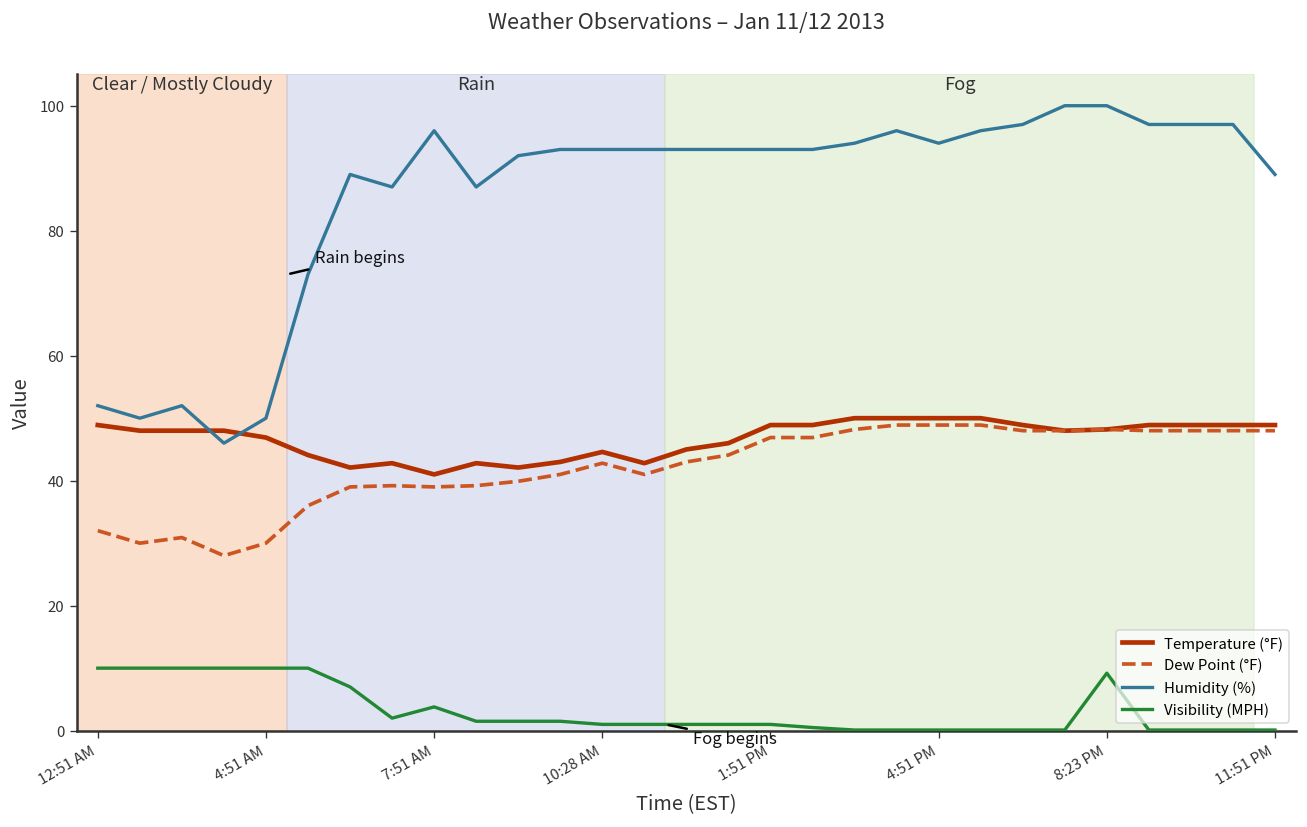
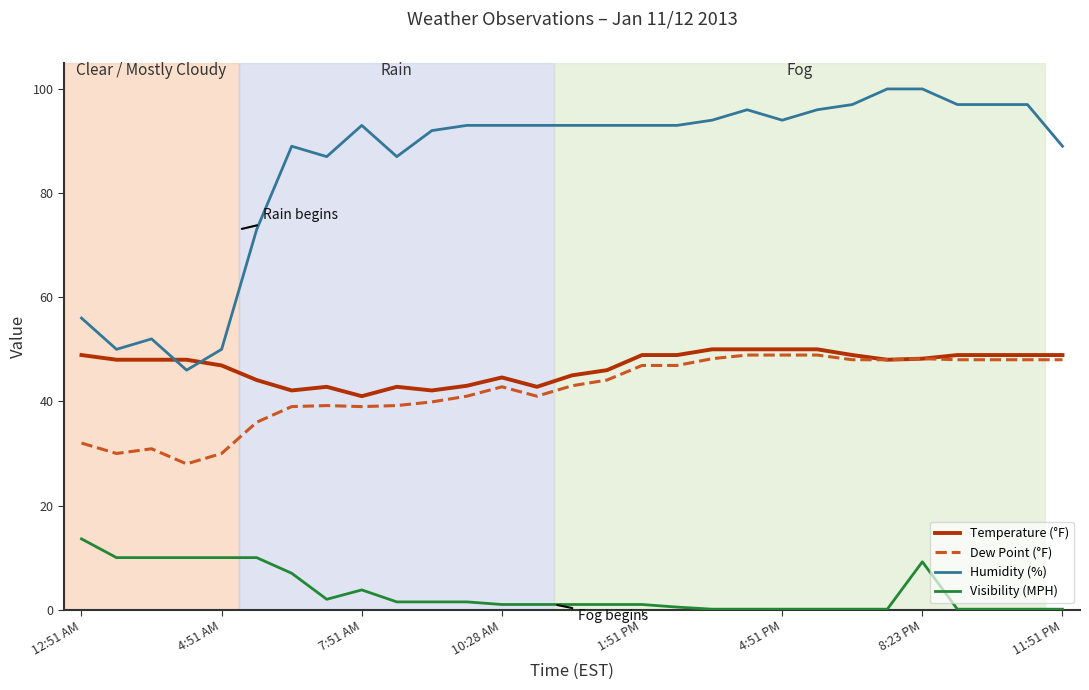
Humidity (%), 12:51 AM: 52 -> 56
Visibility (MPH), 12:51 AM: 10 -> 14
Humidity (%), 7:51 AM: 96 -> 93
